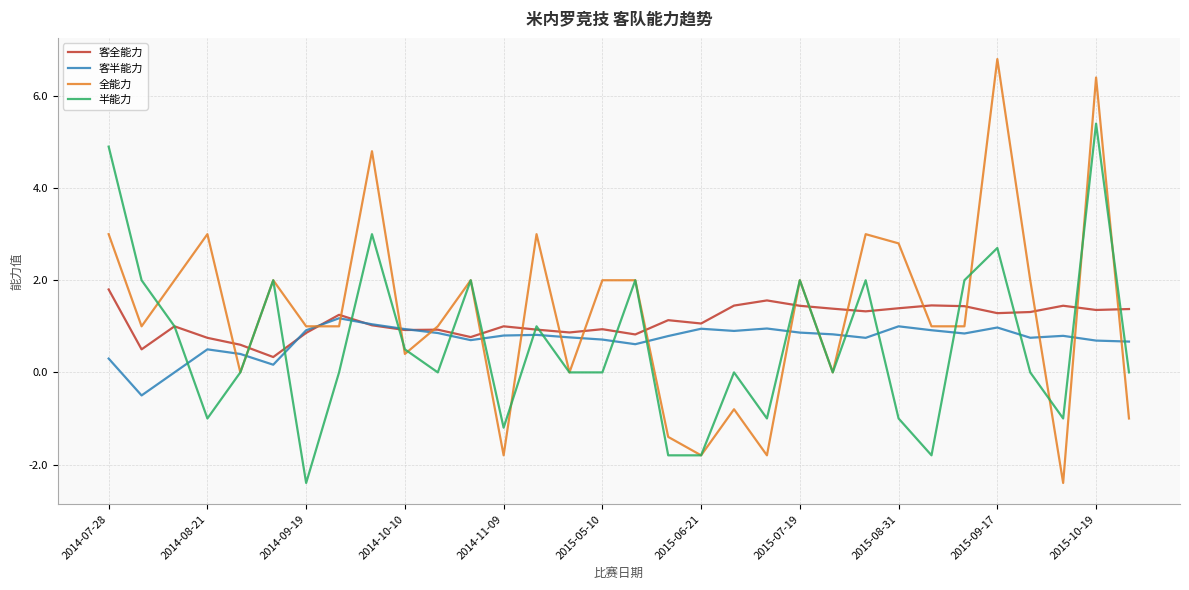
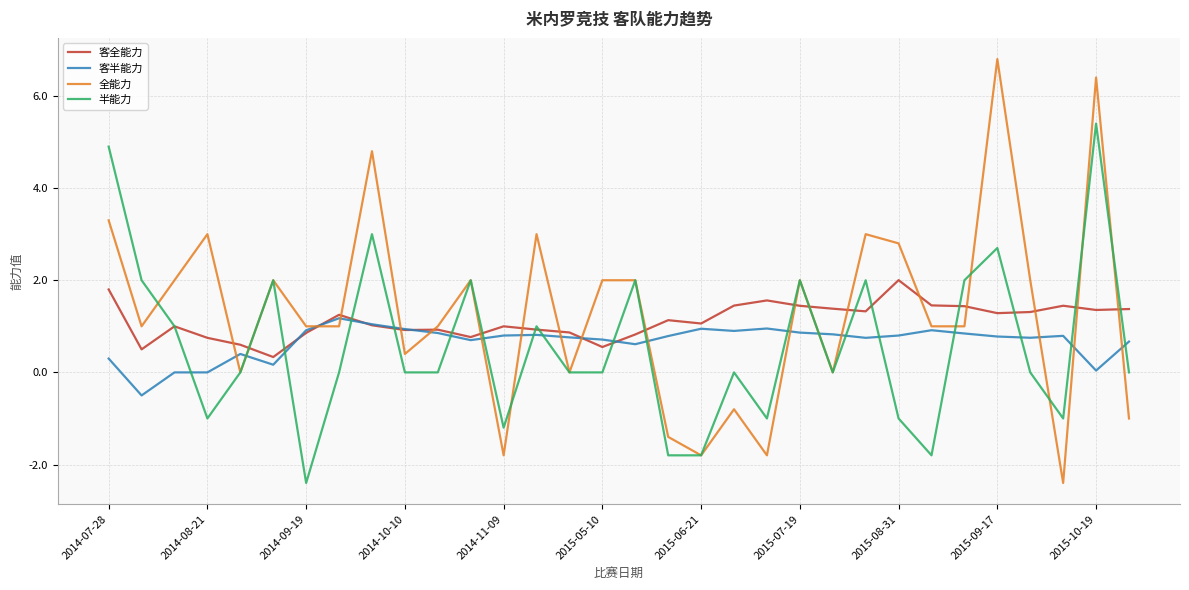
全能力, 2014-07-28: 3.0 -> 3.3
客半能力, 2014-08-21: 0.5 -> 0.0
半能力, 2014-10-10: 0.5 -> 0.0
客全能力, 2015-05-10: 0.9 -> 0.6
客全能力, 2015-08-31: 1.4 -> 2.0
客半能力, 2015-08-31: 1.0 -> 0.8
客半能力, 2015-09-17: 1.0 -> 0.8
客半能力, 2015-10-19: 0.7 -> 0.0
